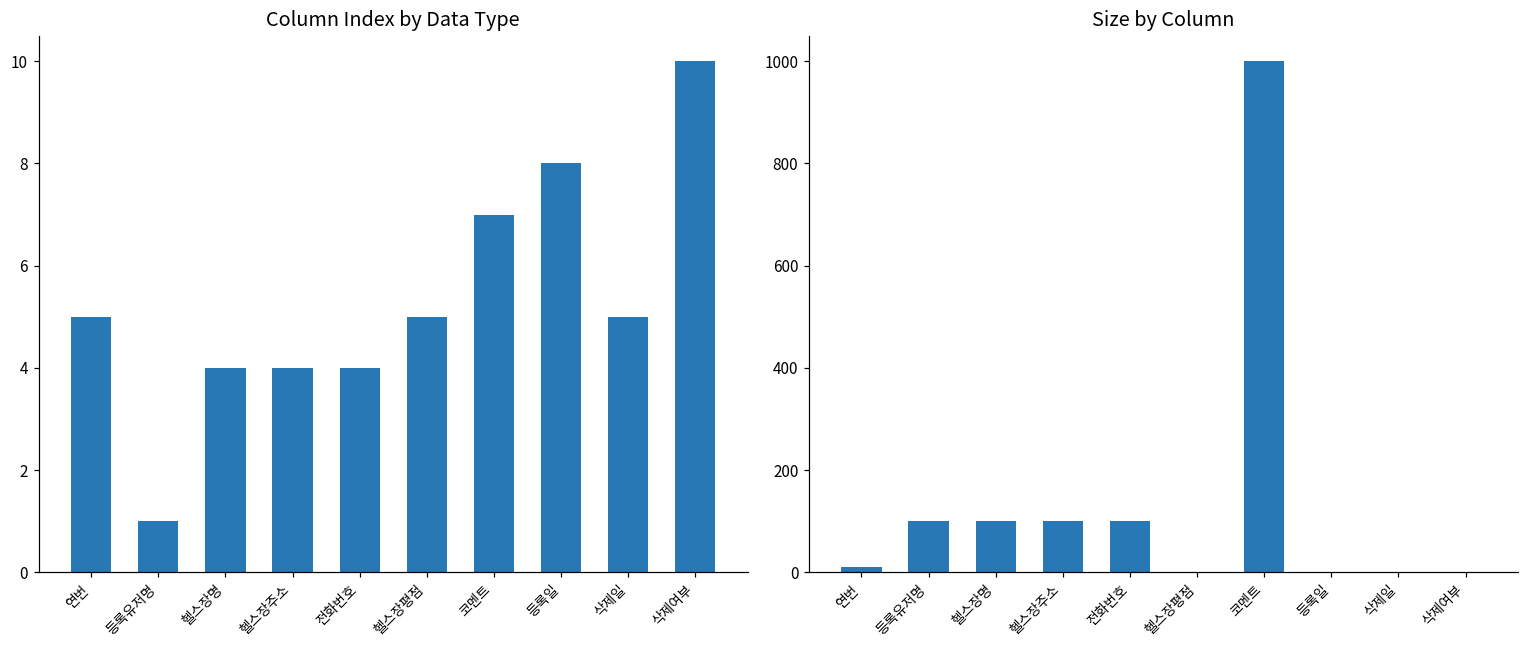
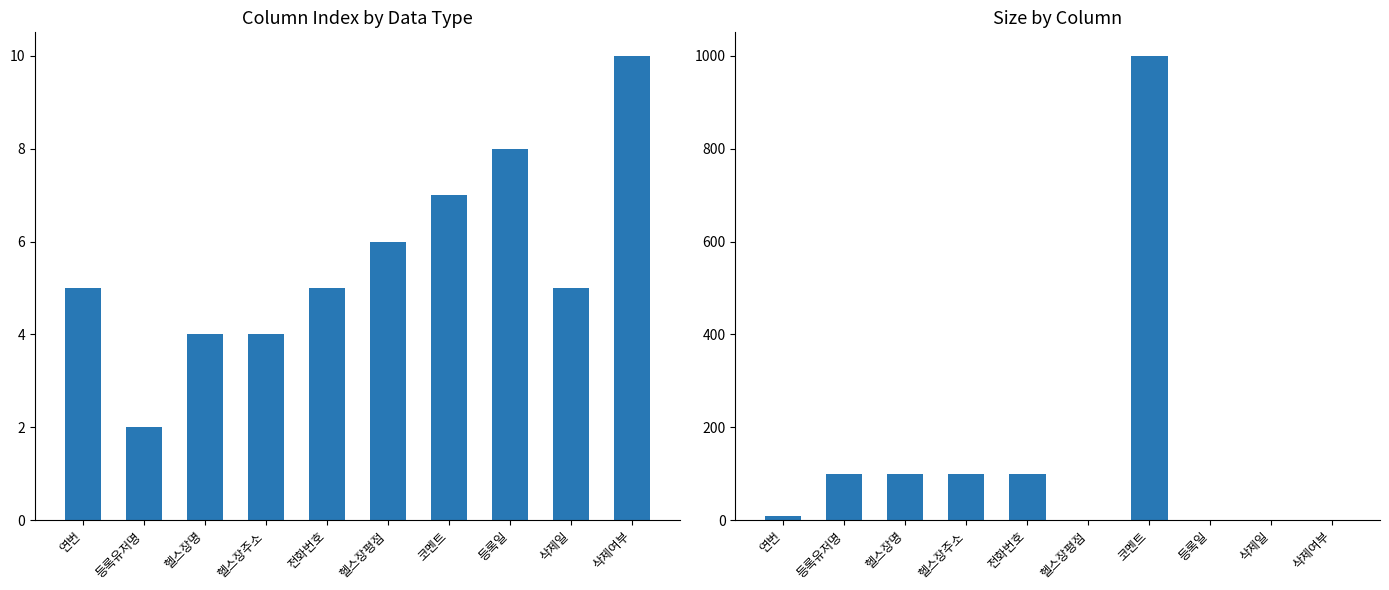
Column Index by Data Type, 등록유저명: 1 -> 2
Column Index by Data Type, 전화번호: 4 -> 5
Column Index by Data Type, 헬스장평점: 5 -> 6
